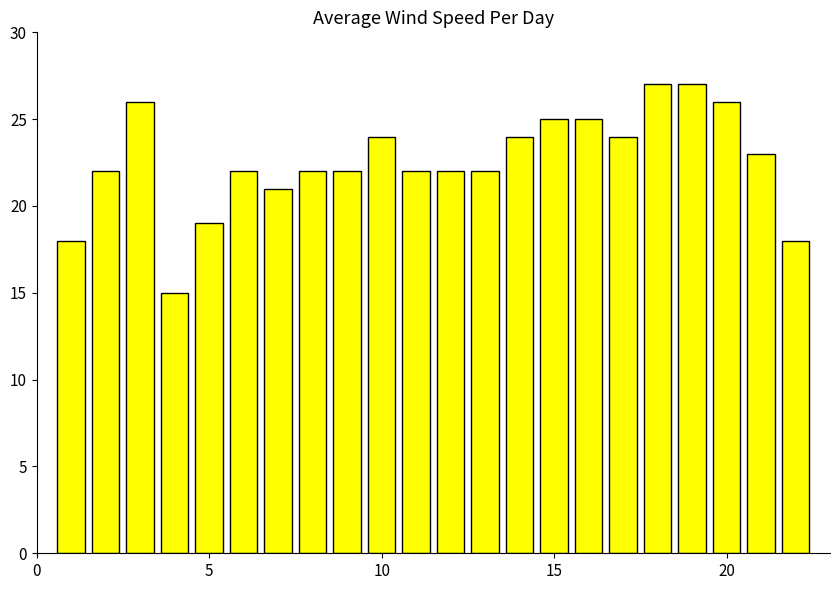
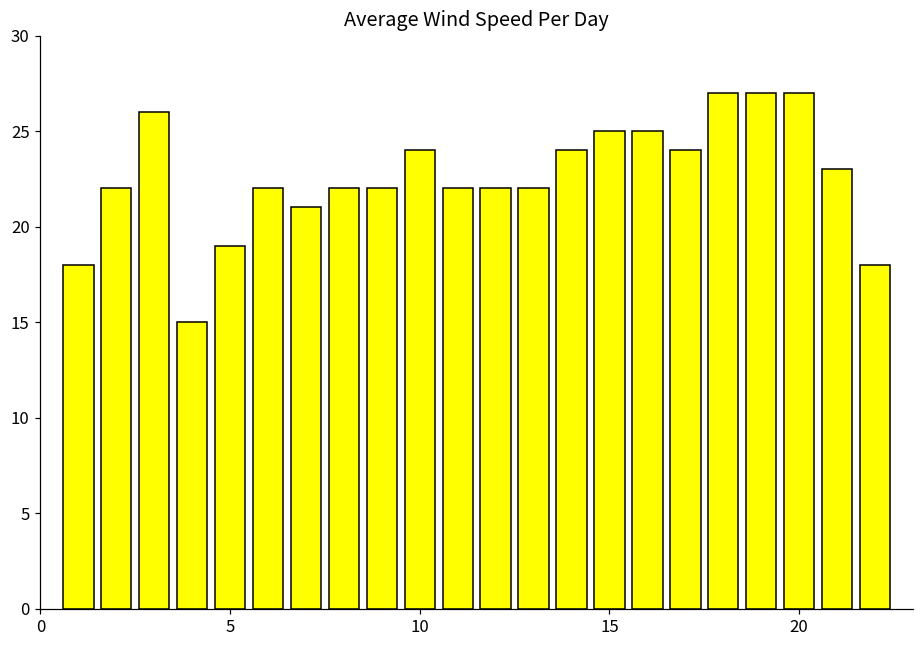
20: 26 -> 27
